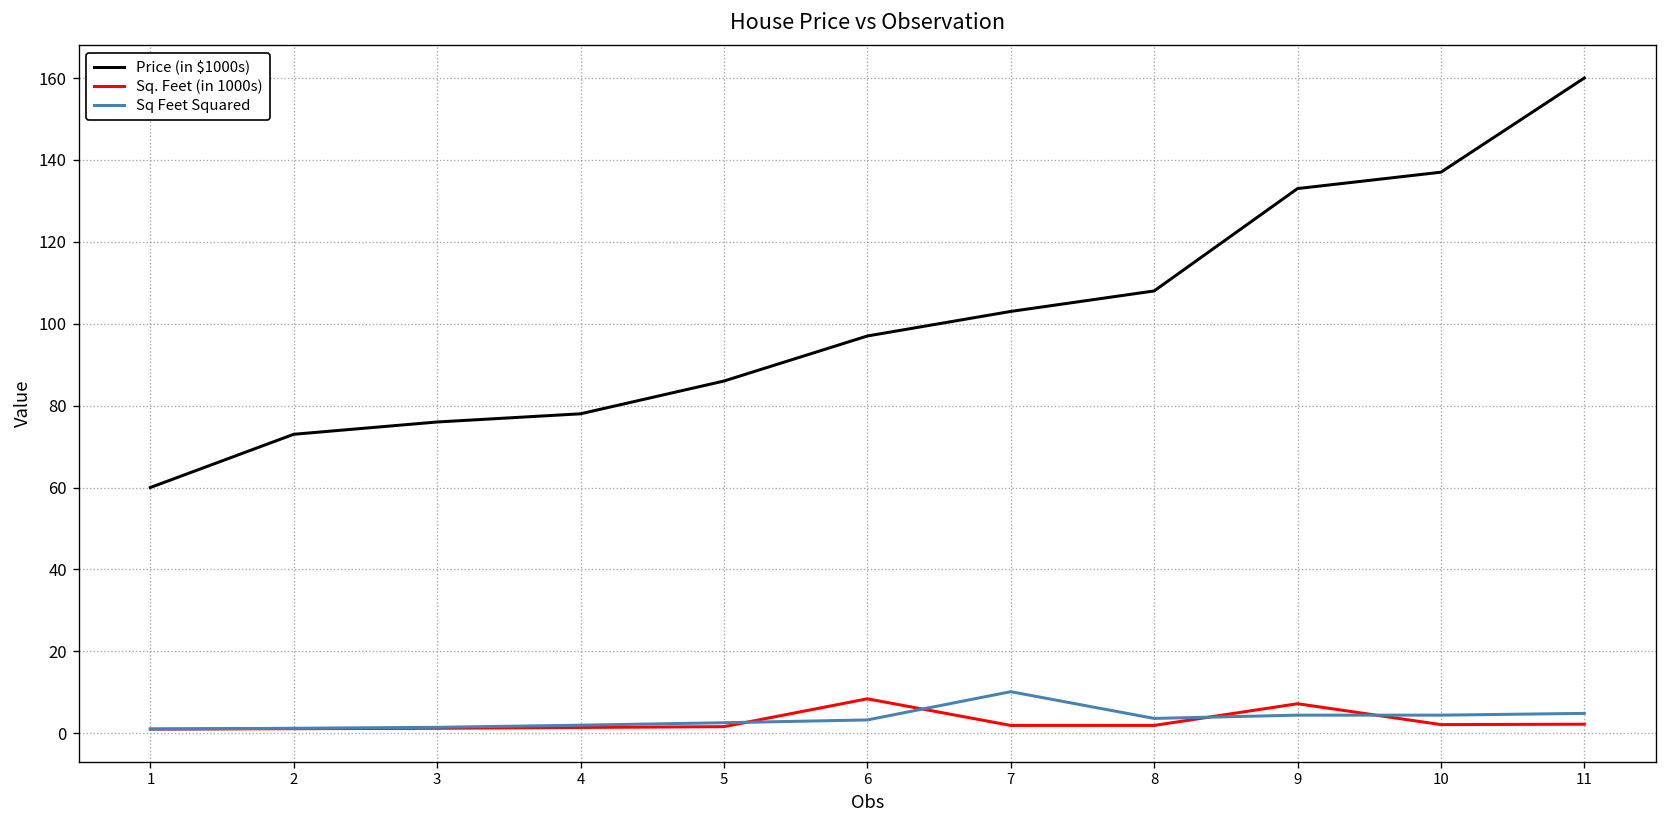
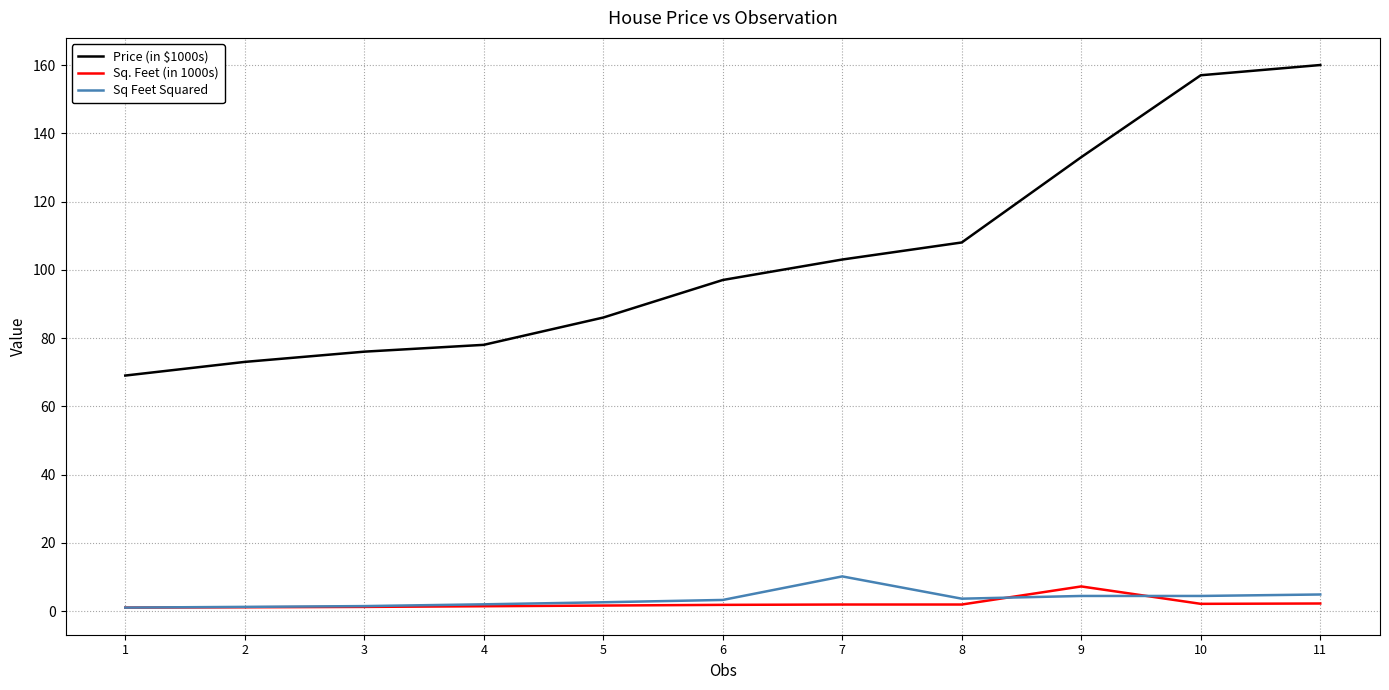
Price (in $1000s), 1: 60 -> 69
Sq. Feet (in 1000s), 6: 8 -> 2
Price (in $1000s), 10: 137 -> 157
